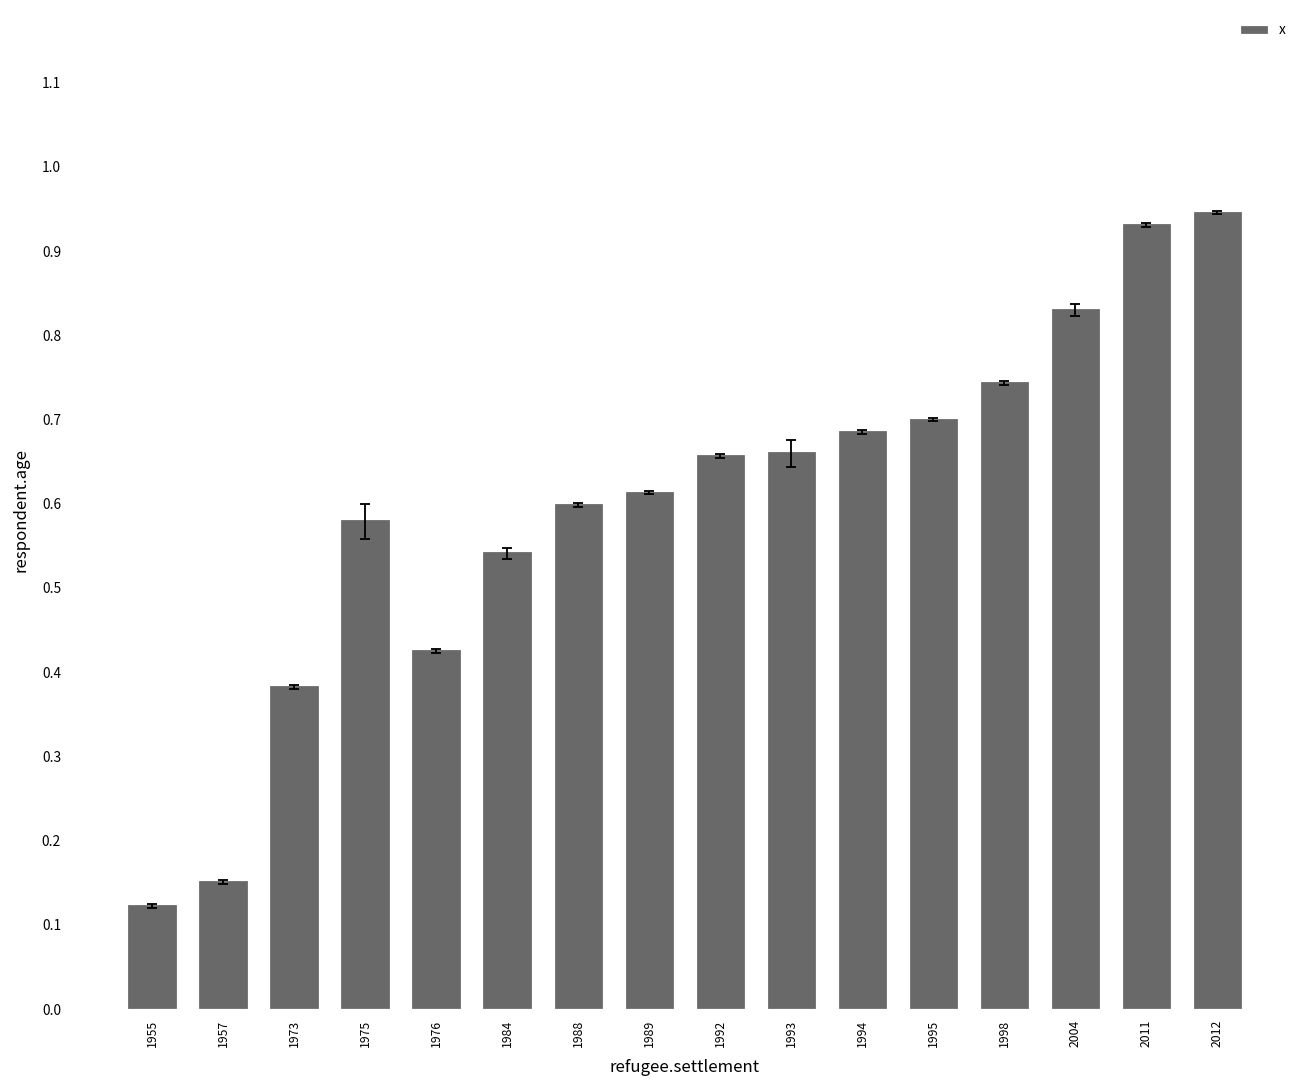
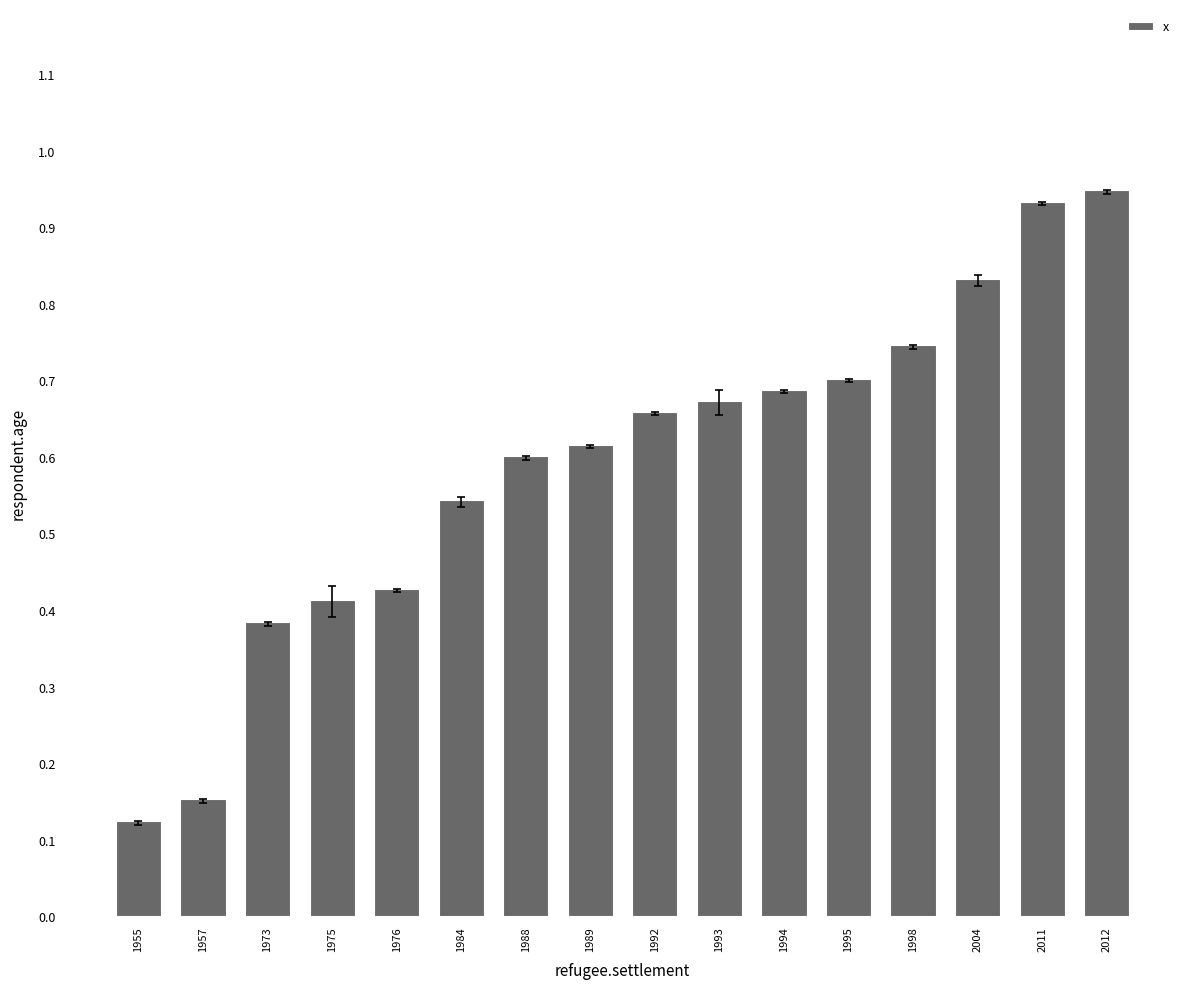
x, 1975: 0.58 -> 0.41
x, 1993: 0.66 -> 0.67
